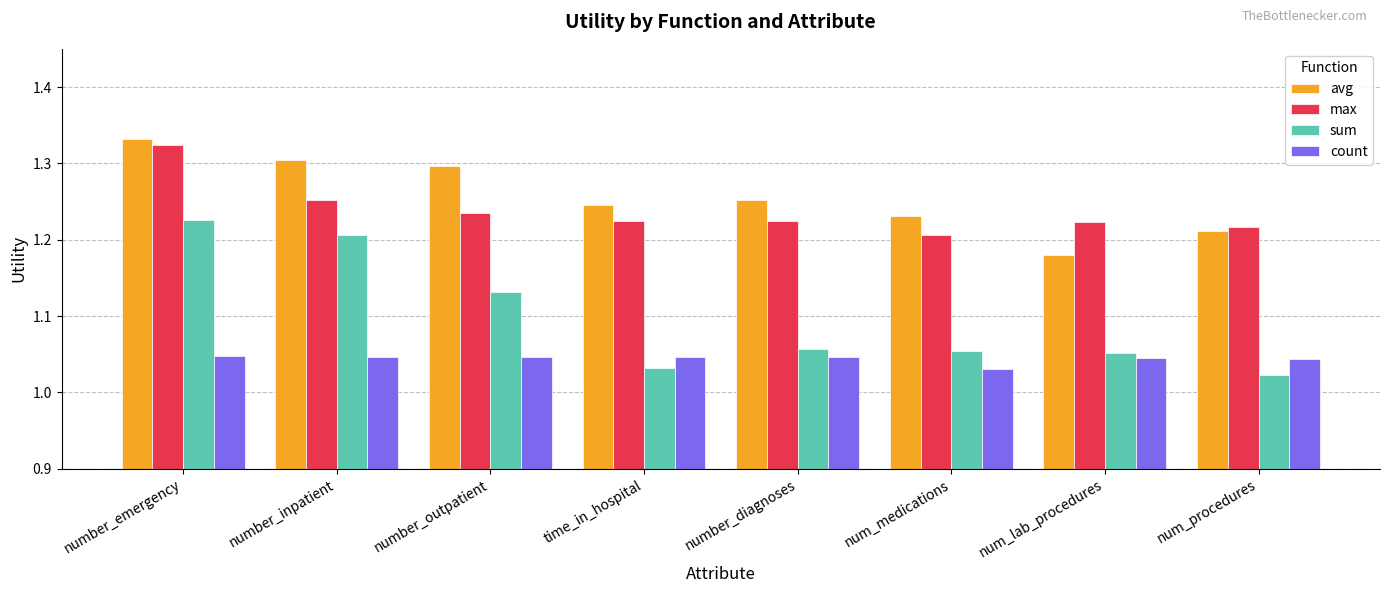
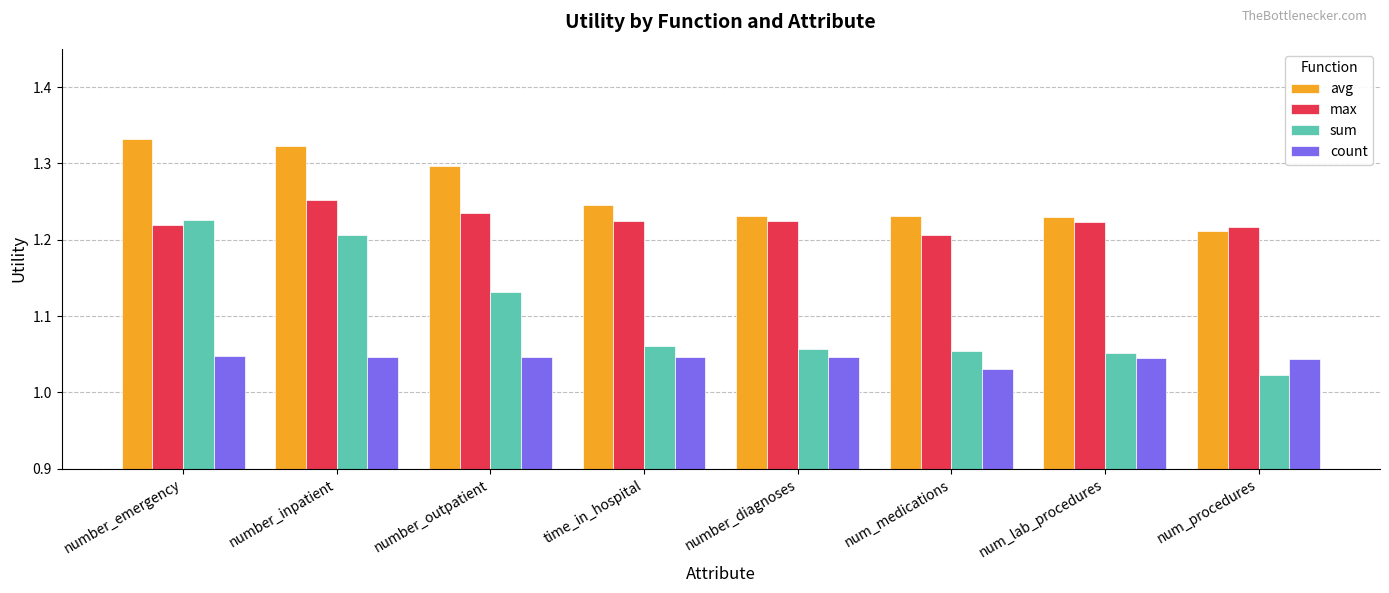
max, number_emergency: 1.32 -> 1.22
avg, number_inpatient: 1.30 -> 1.32
sum, time_in_hospital: 1.03 -> 1.06
avg, number_diagnoses: 1.25 -> 1.23
avg, num_lab_procedures: 1.18 -> 1.23
